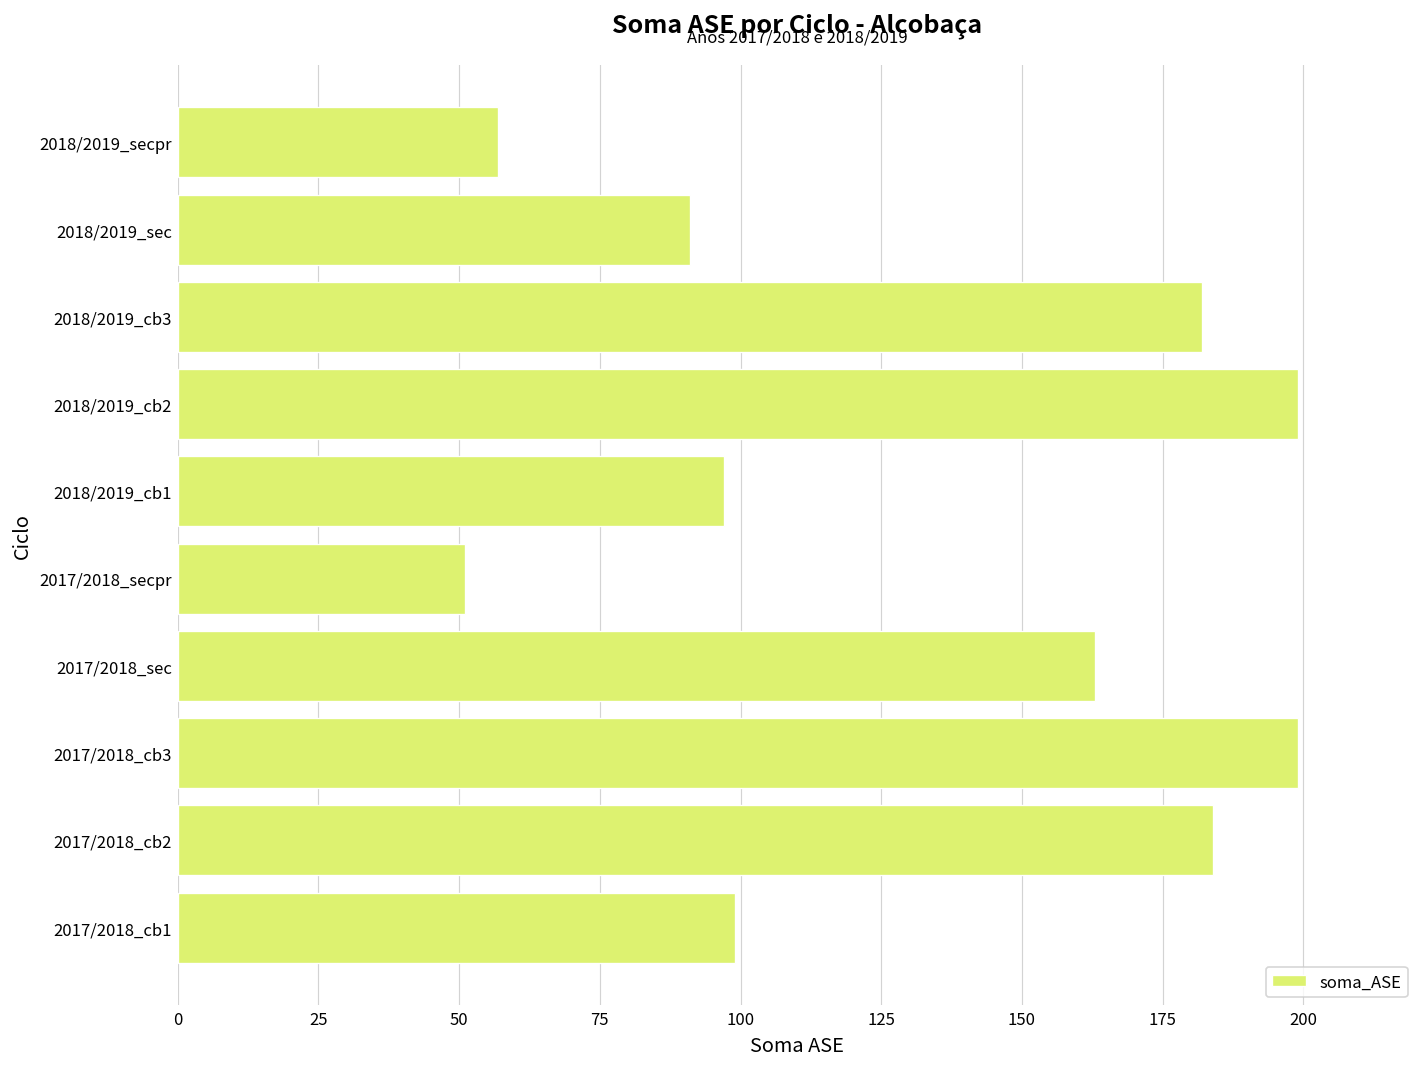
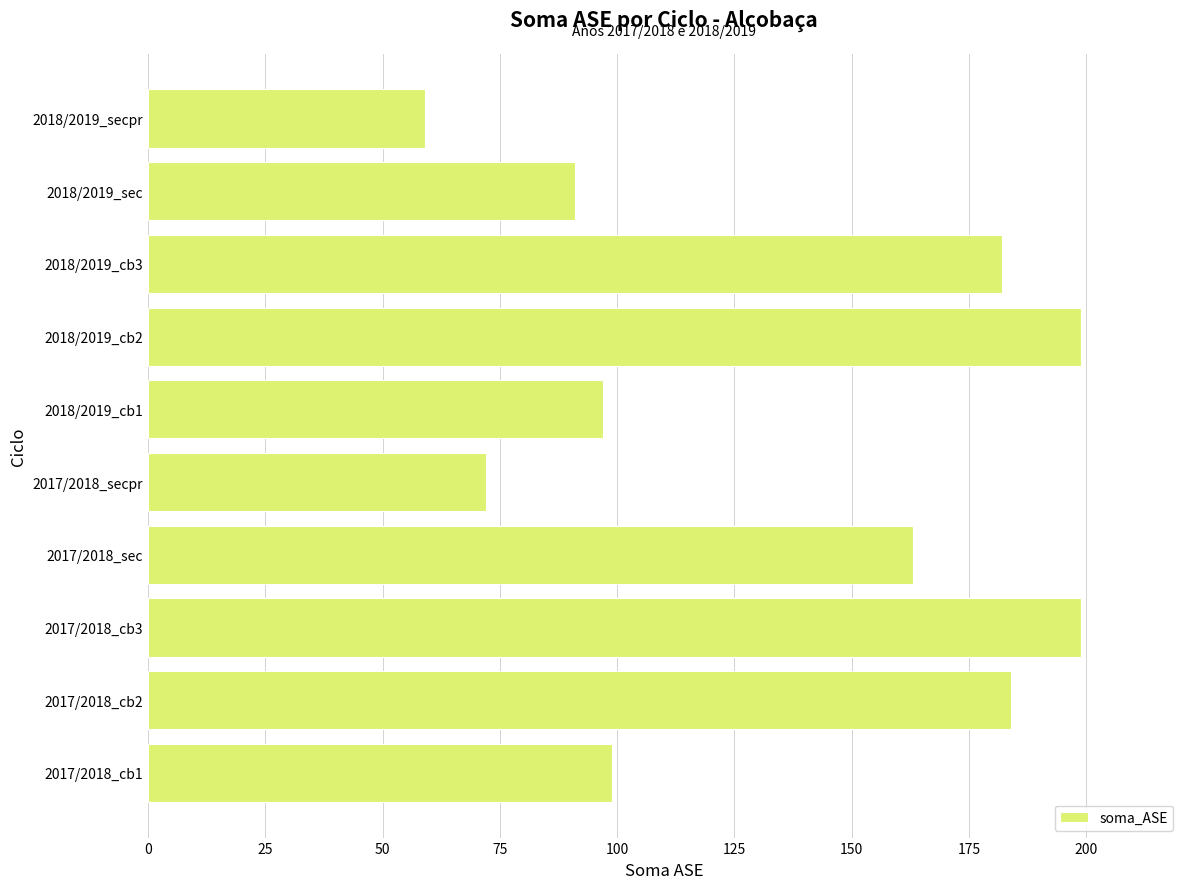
2018/2019_secpr: 57 -> 59
2017/2018_secpr: 51 -> 72
